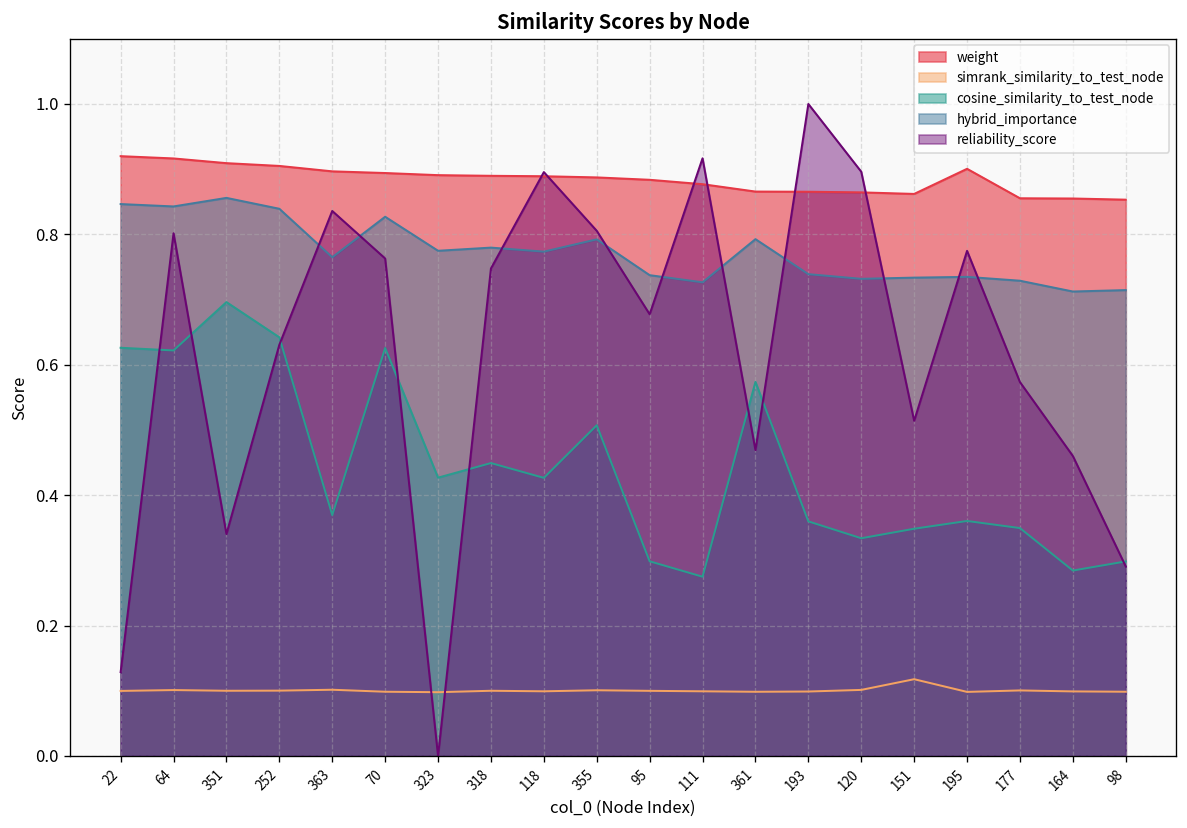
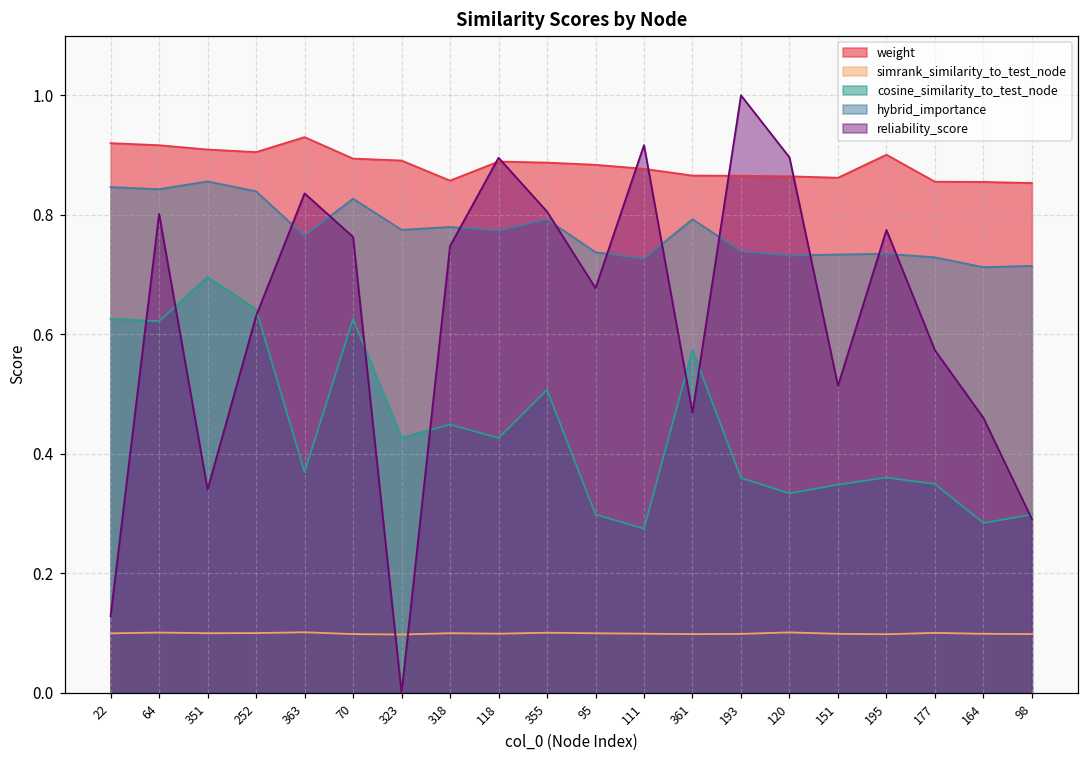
weight, 363: 0.90 -> 0.93
weight, 318: 0.89 -> 0.86
simrank_similarity_to_test_node, 151: 0.12 -> 0.10
